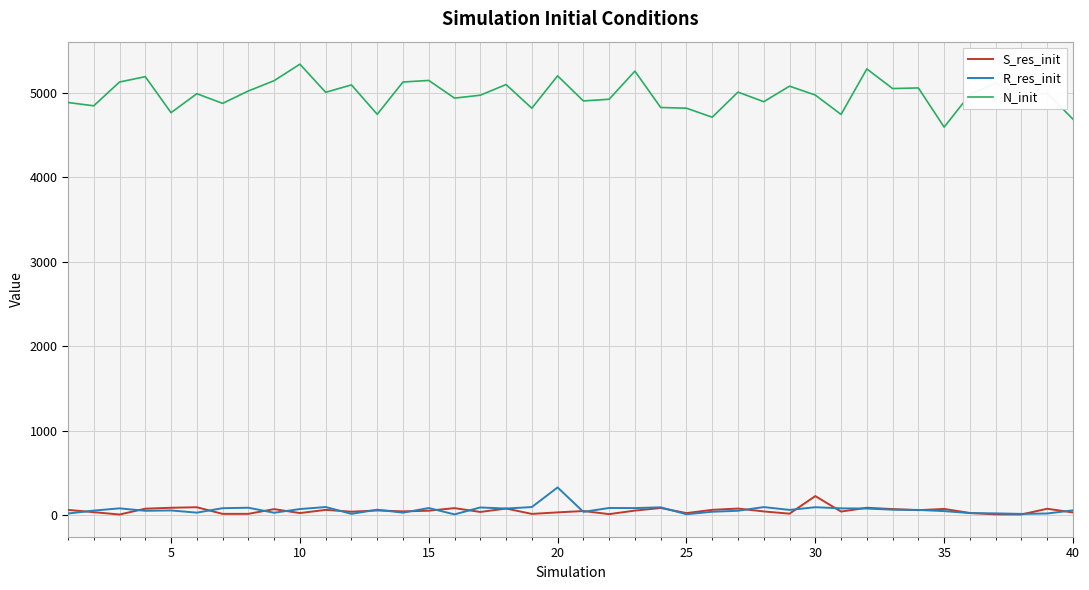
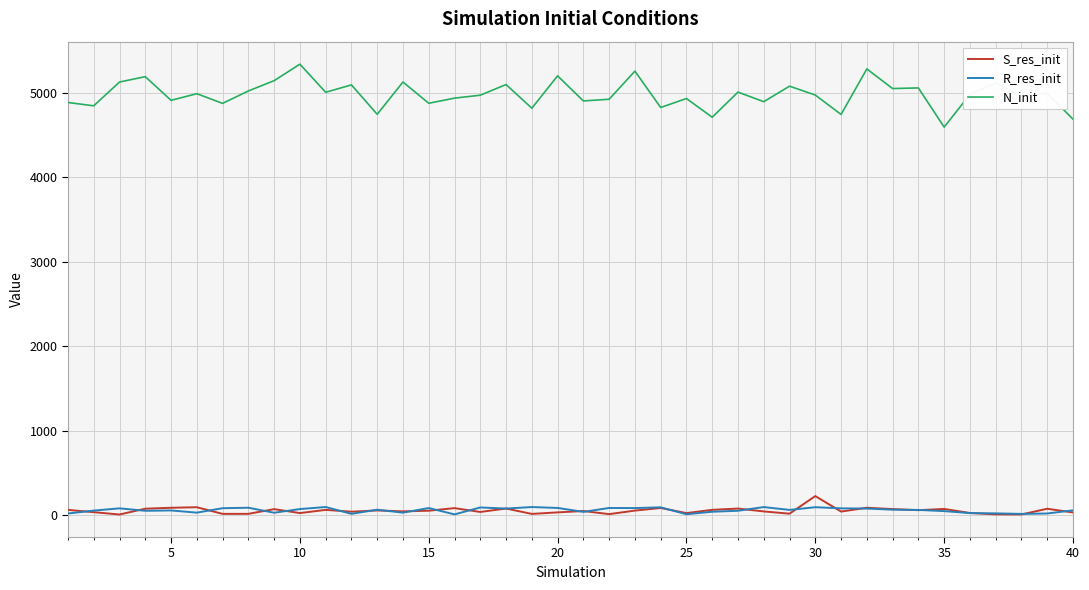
N_init, 5: 4800 -> 4900
N_init, 15: 5100 -> 4900
R_res_init, 20: 300 -> 100
N_init, 25: 4800 -> 4900
